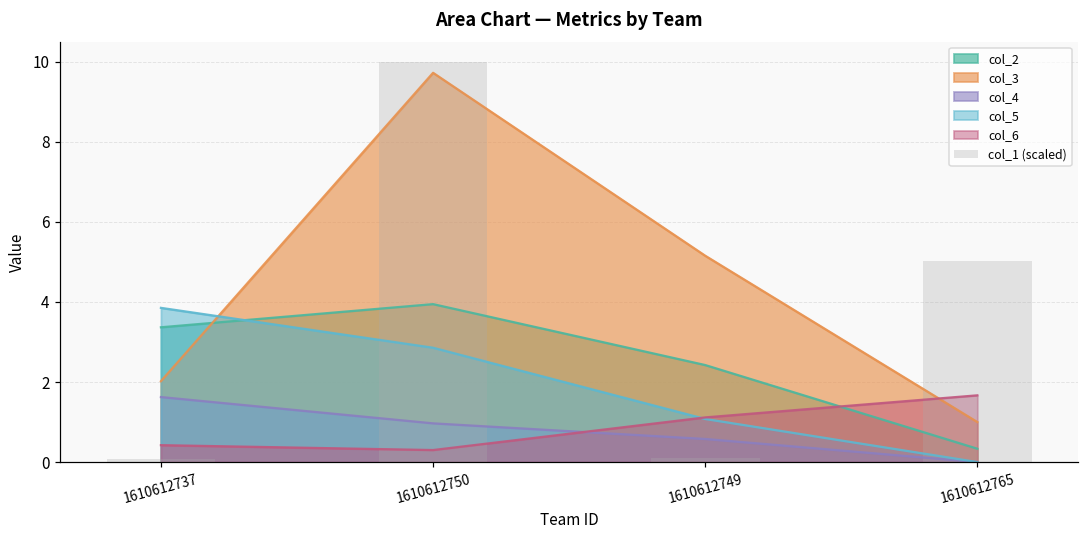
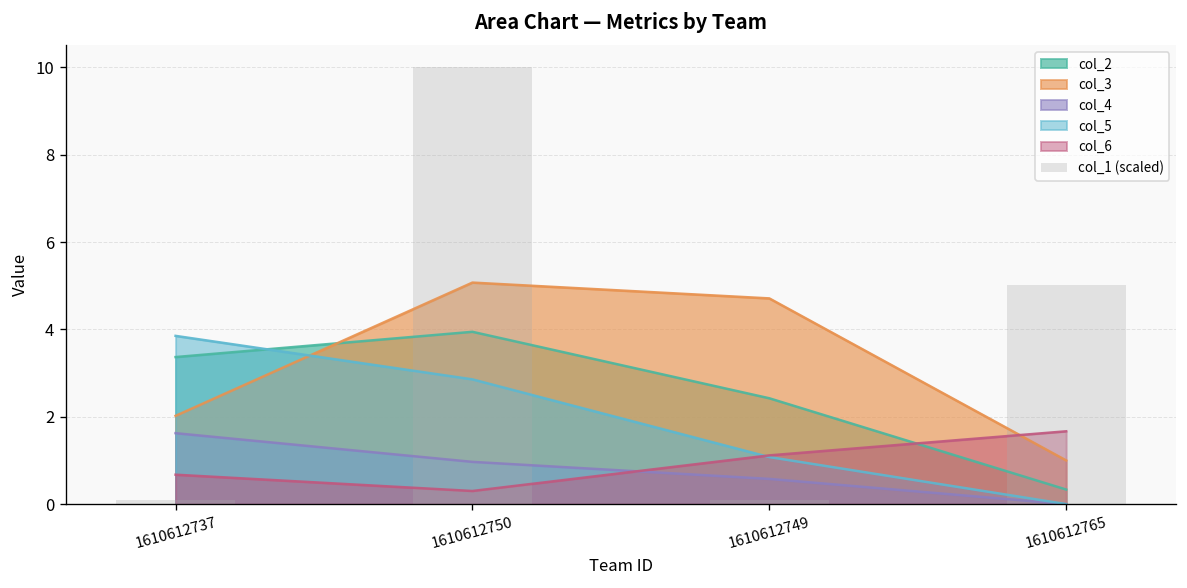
col_6, 1610612737: 0.4 -> 0.7
col_3, 1610612750: 9.7 -> 5.1
col_3, 1610612749: 5.2 -> 4.7
